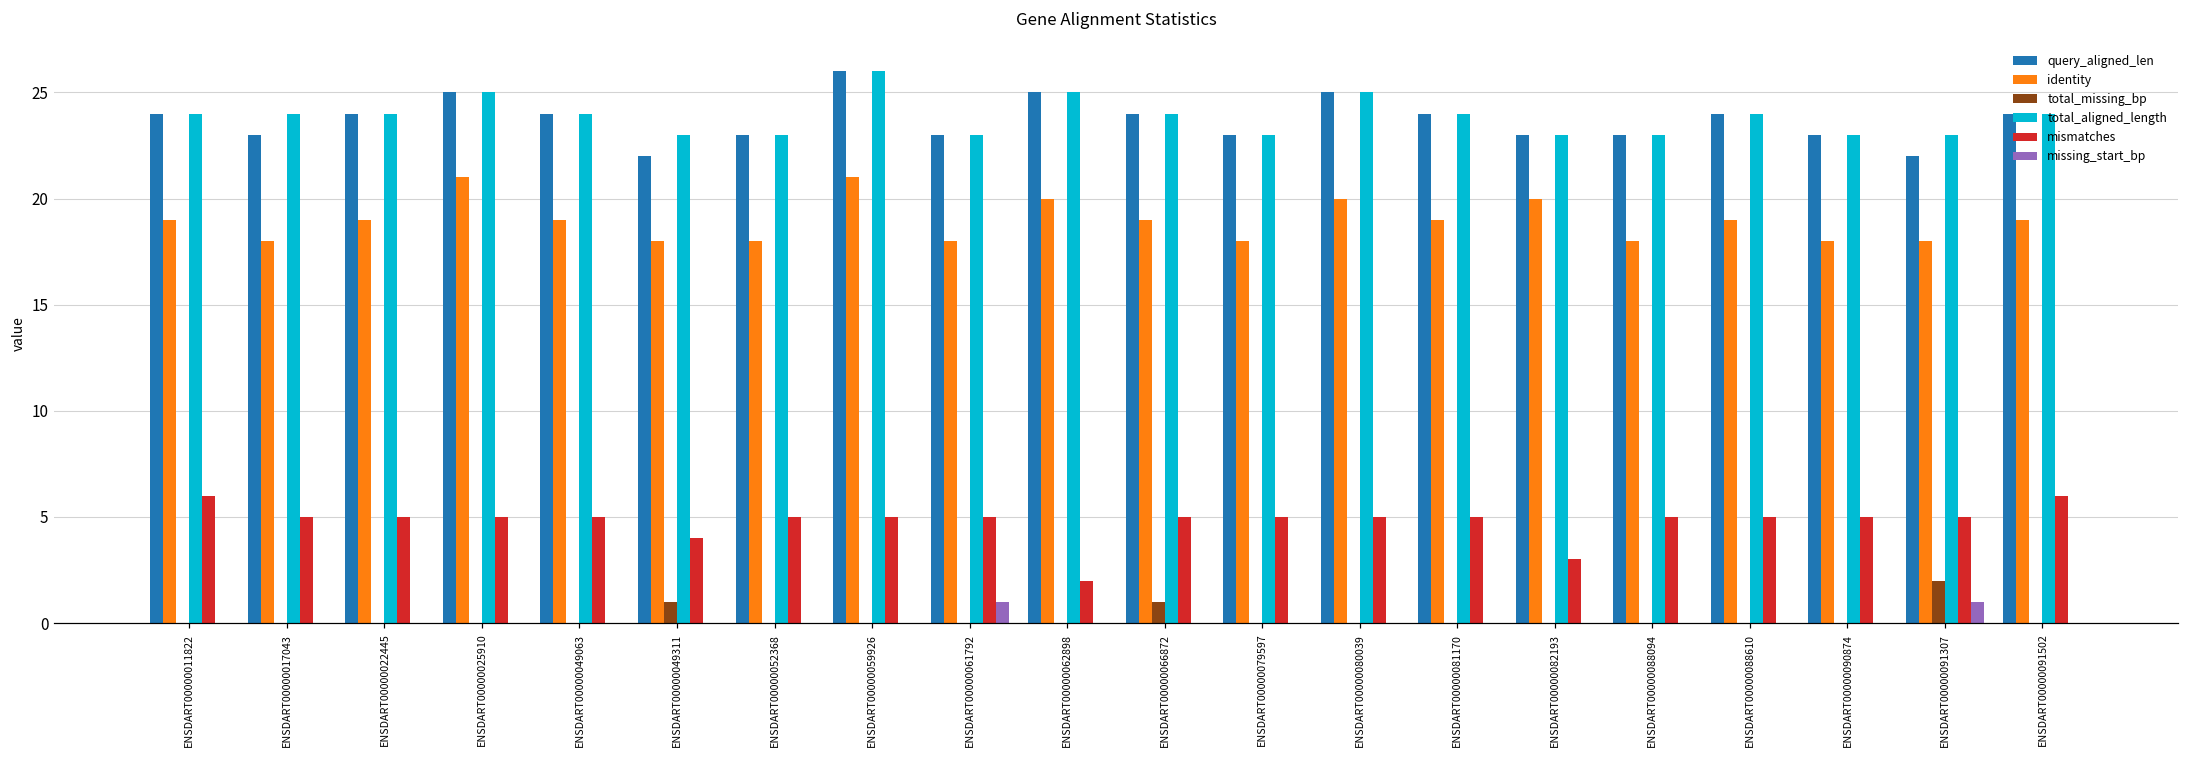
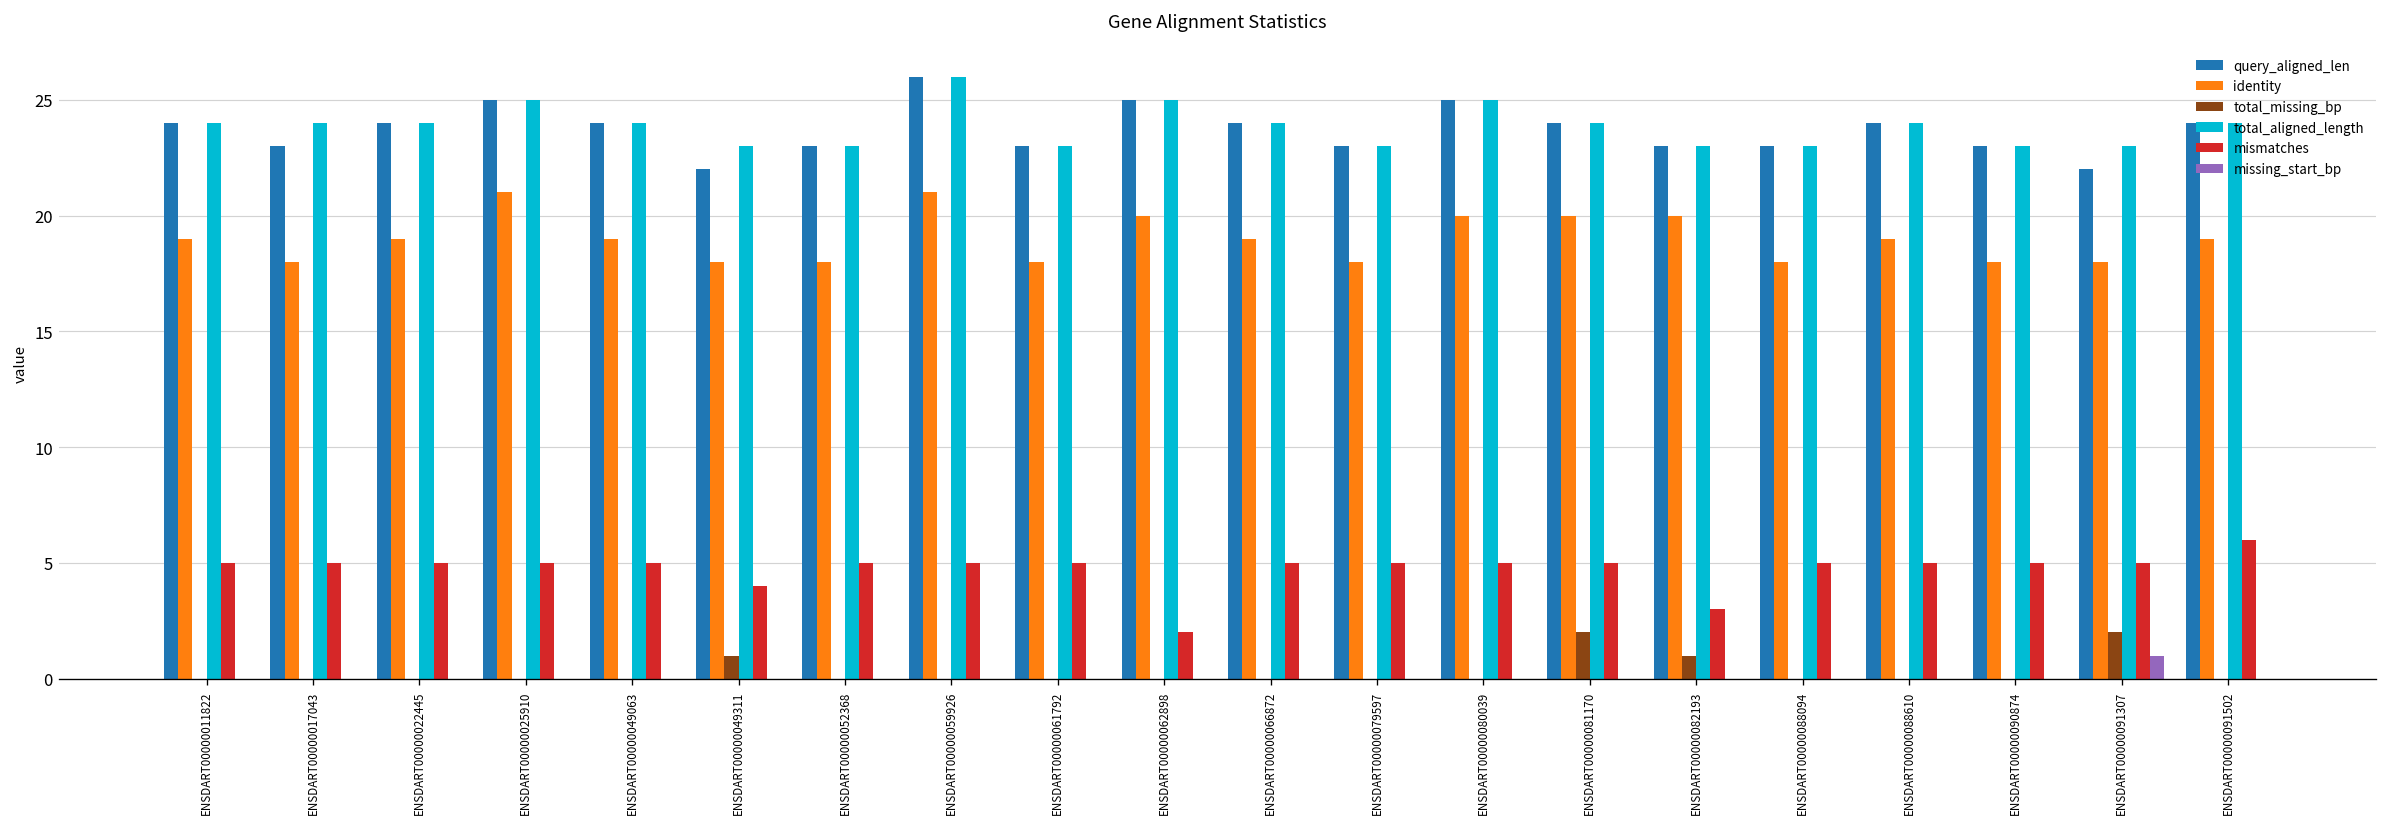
mismatches, ENSDART00000011822: 6 -> 5
missing_start_bp, ENSDART00000061792: 1 -> 0
total_missing_bp, ENSDART00000066872: 1 -> 0
identity, ENSDART00000081170: 19 -> 20
total_missing_bp, ENSDART00000081170: 0 -> 2
total_missing_bp, ENSDART00000082193: 0 -> 1
